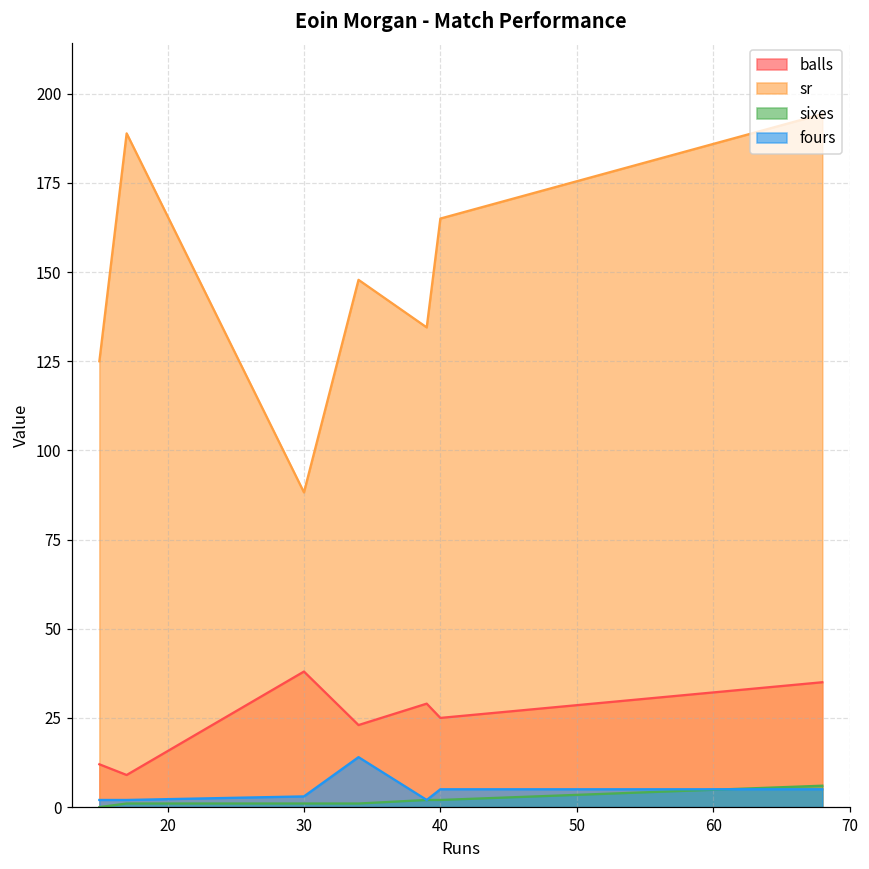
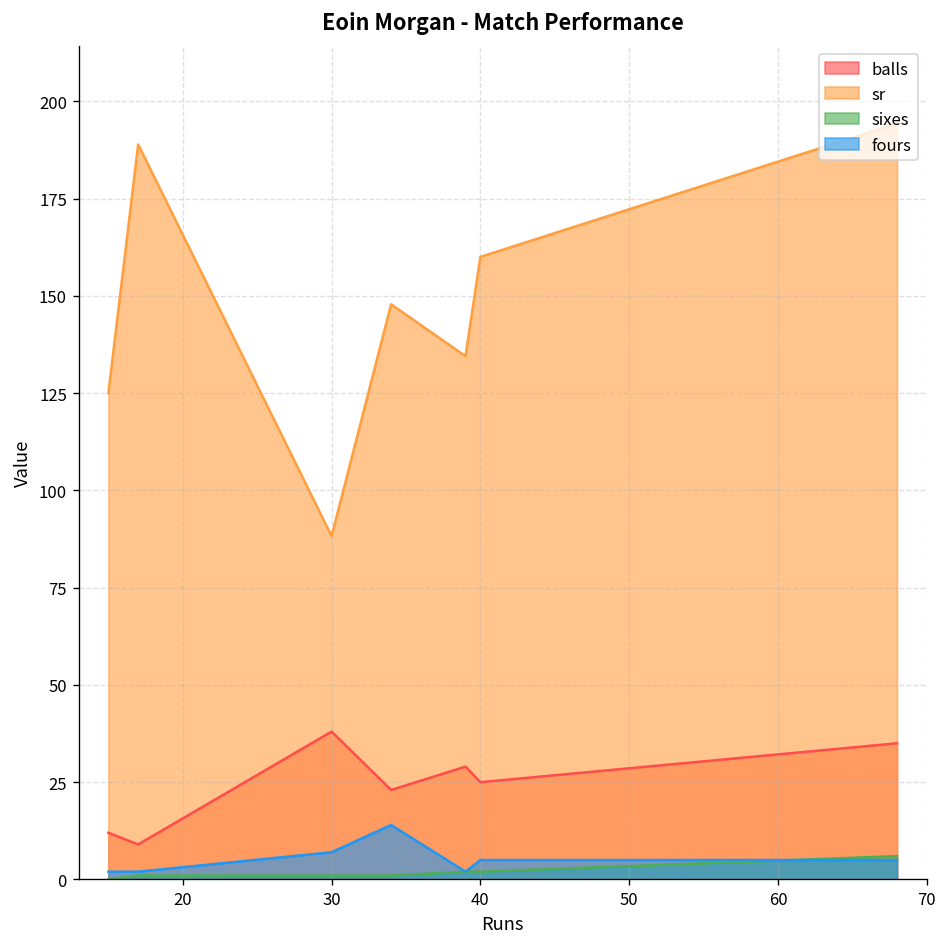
fours, 30: 3 -> 7
sr, 40: 165 -> 160
